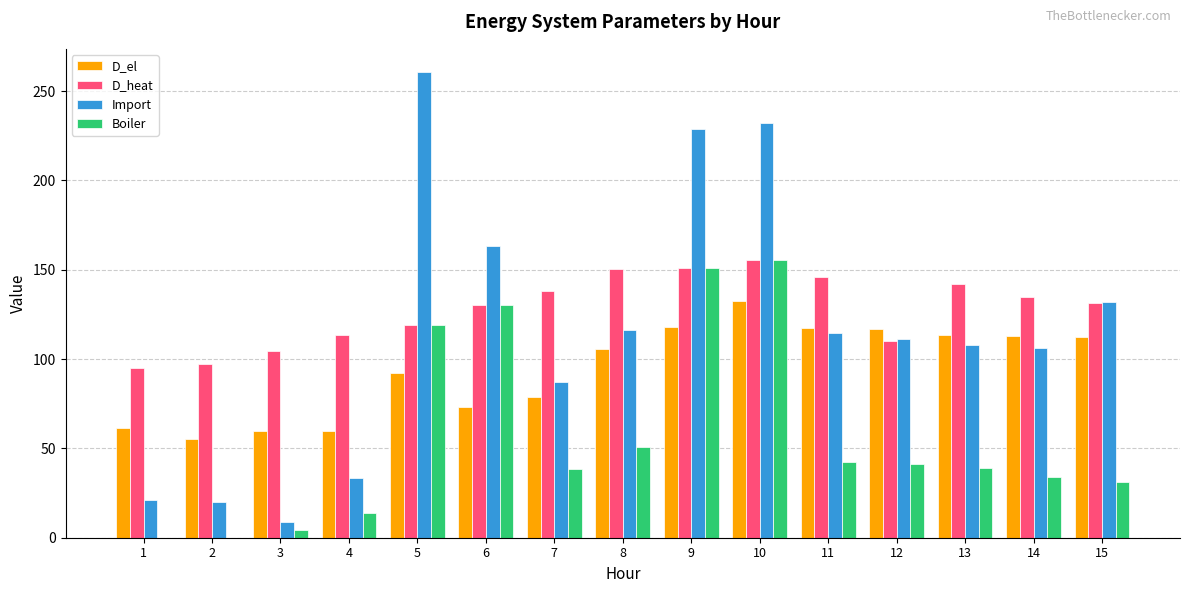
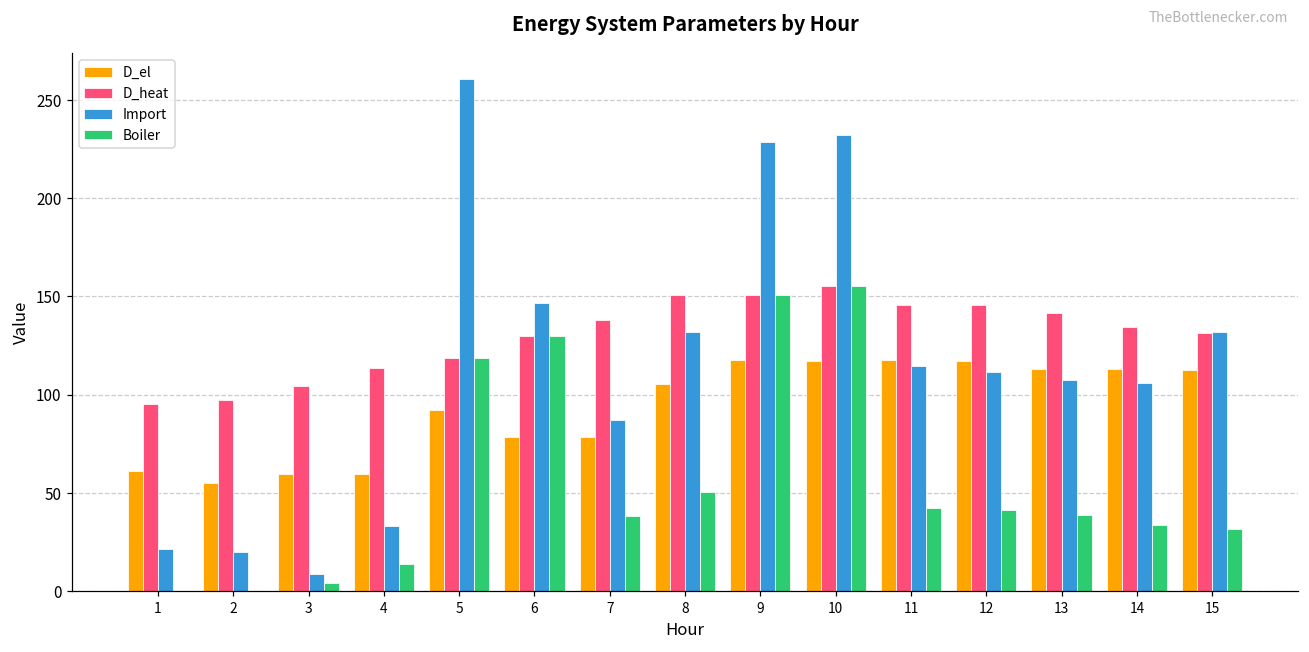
D_el, 6: 73 -> 79
Import, 6: 163 -> 147
Import, 8: 116 -> 132
D_el, 10: 132 -> 117
D_heat, 12: 110 -> 145
